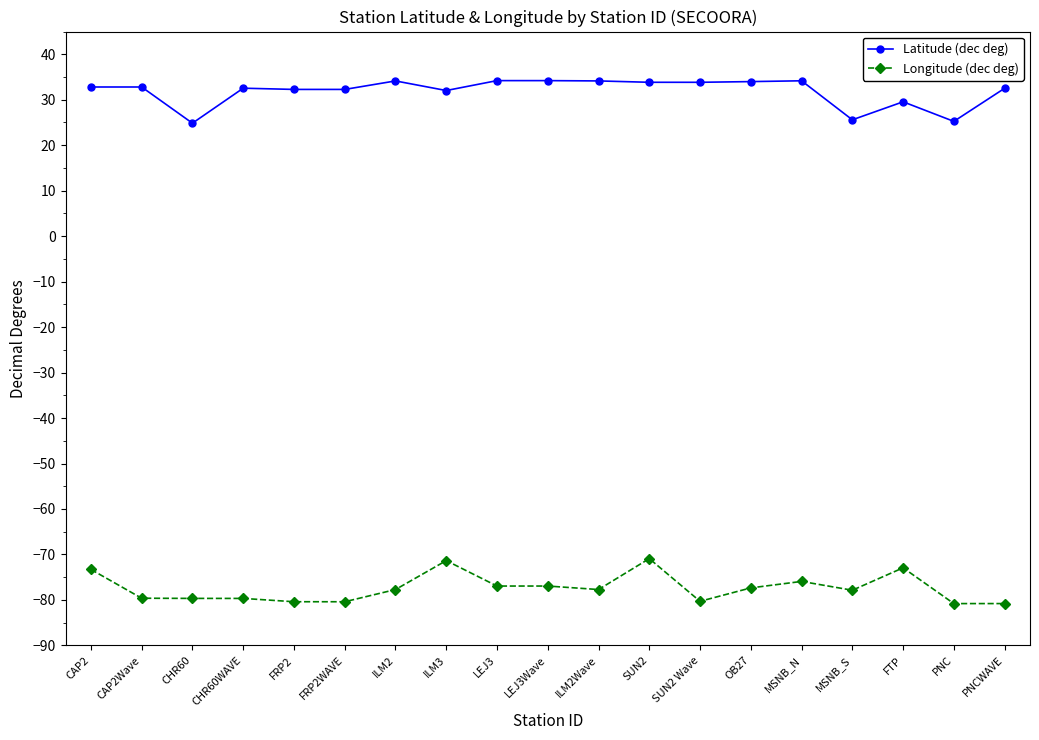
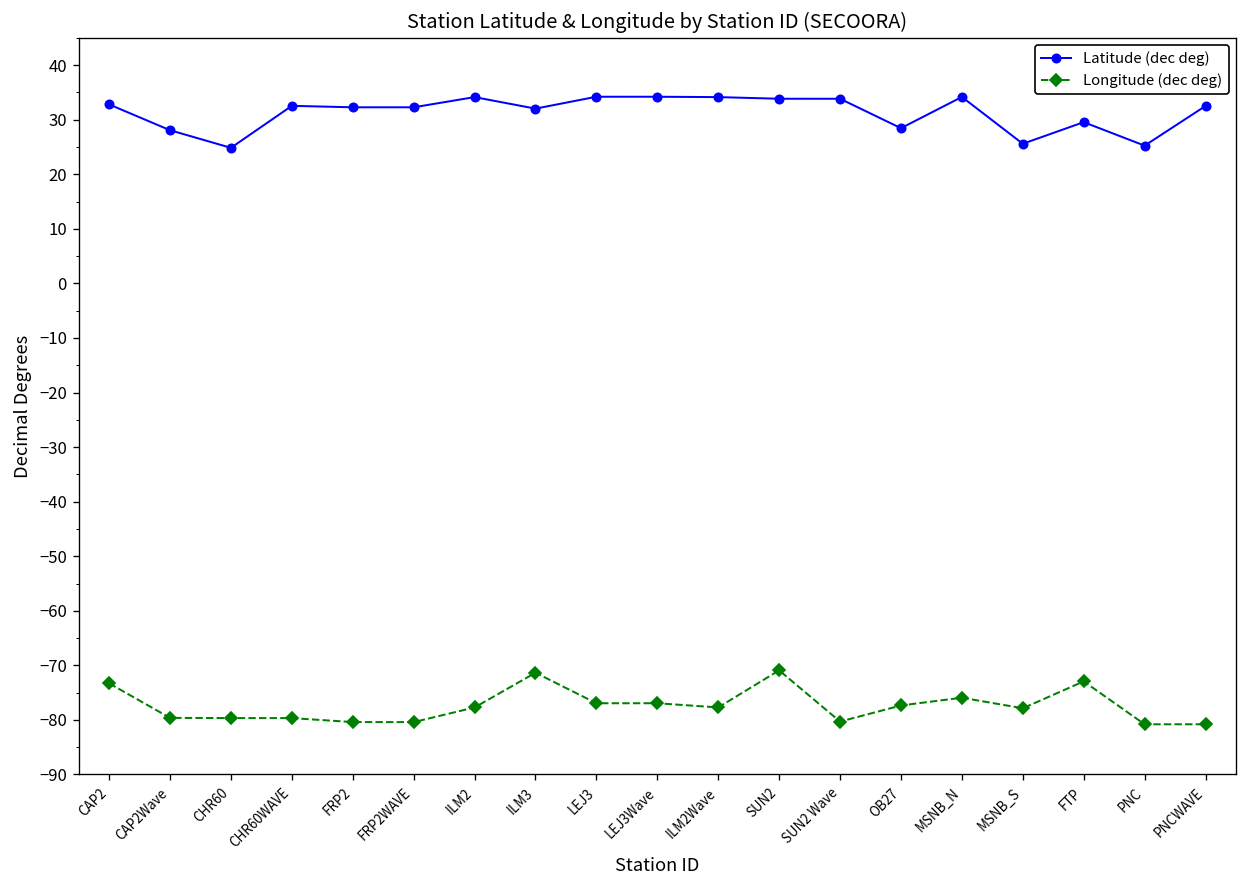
Latitude (dec deg), CAP2Wave: 33 -> 28
Latitude (dec deg), OB27: 34 -> 28
